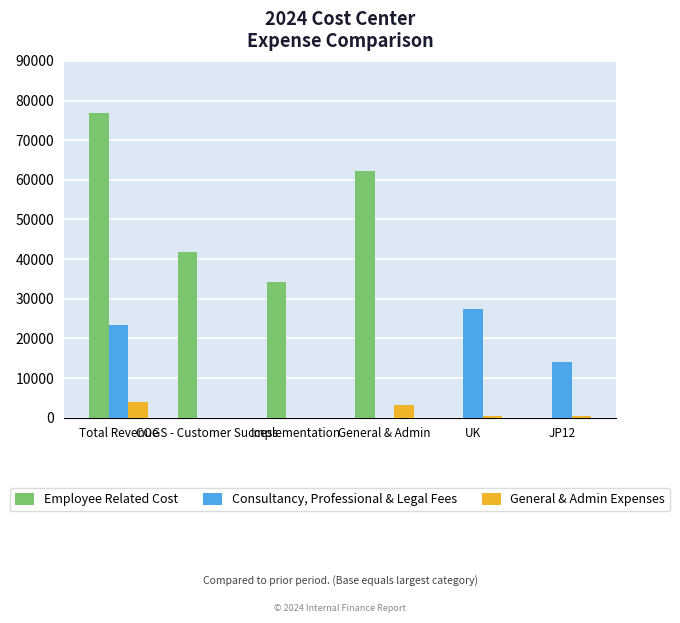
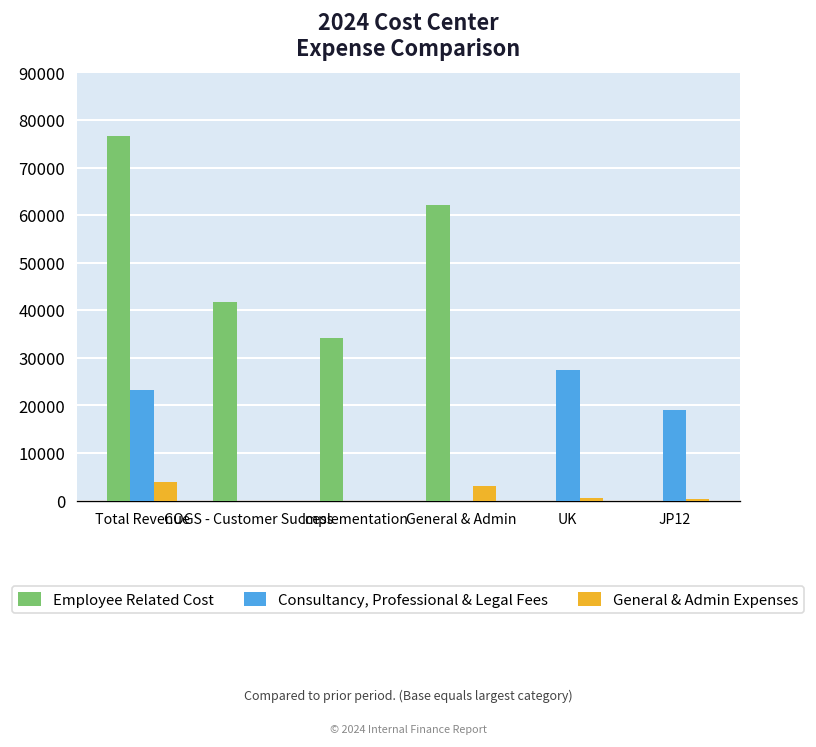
Consultancy, Professional & Legal Fees, JP12: 14000 -> 19000
